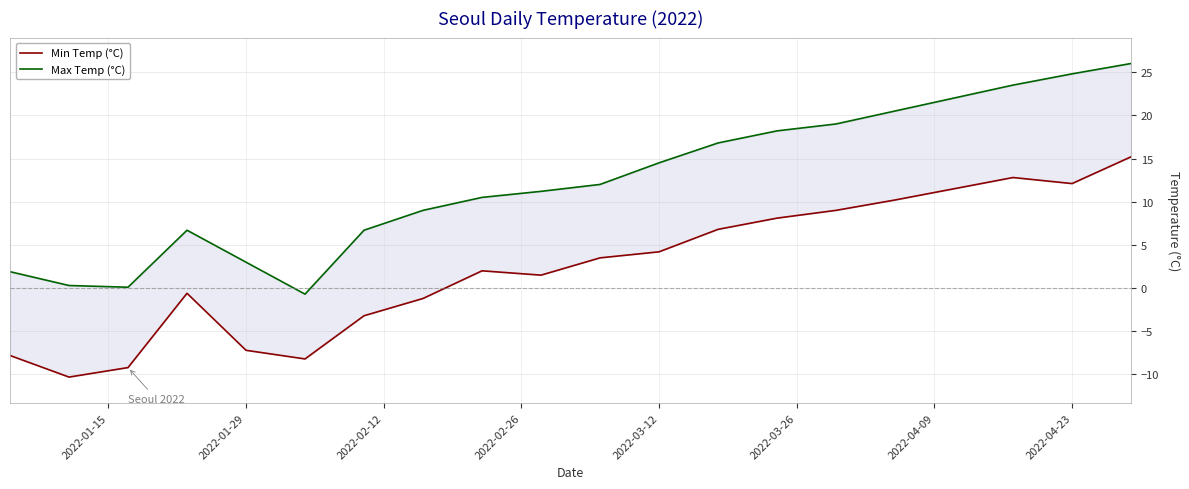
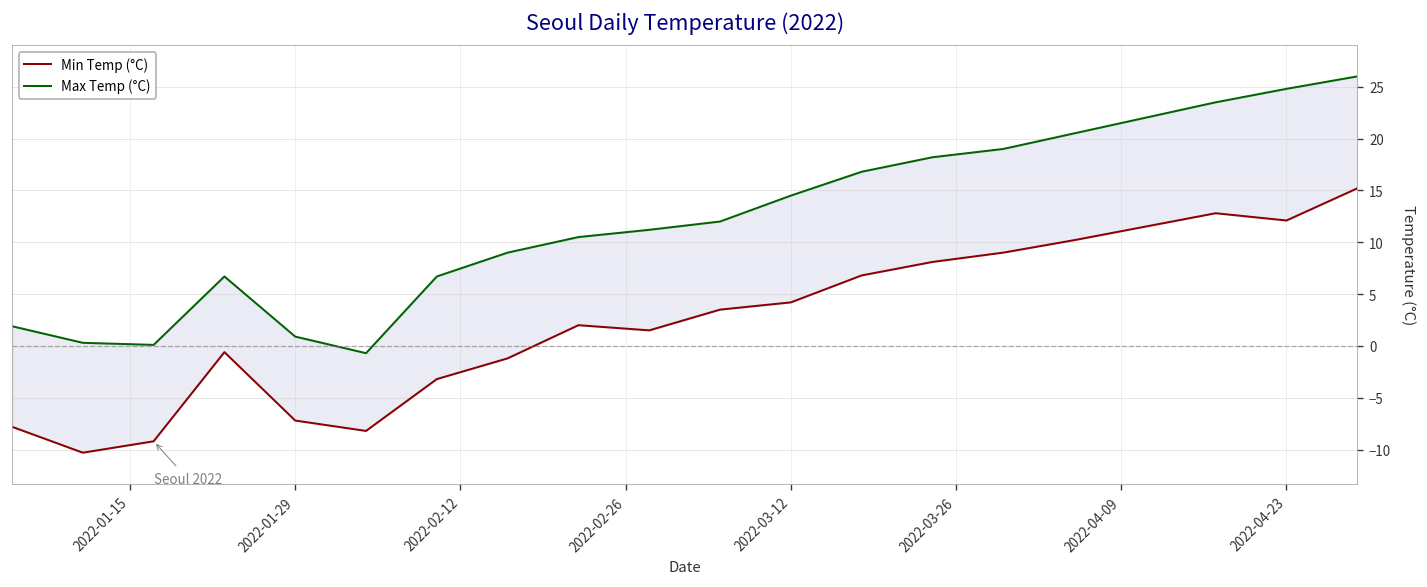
Max Temp (°C), 2022-01-29: 3 -> 1
